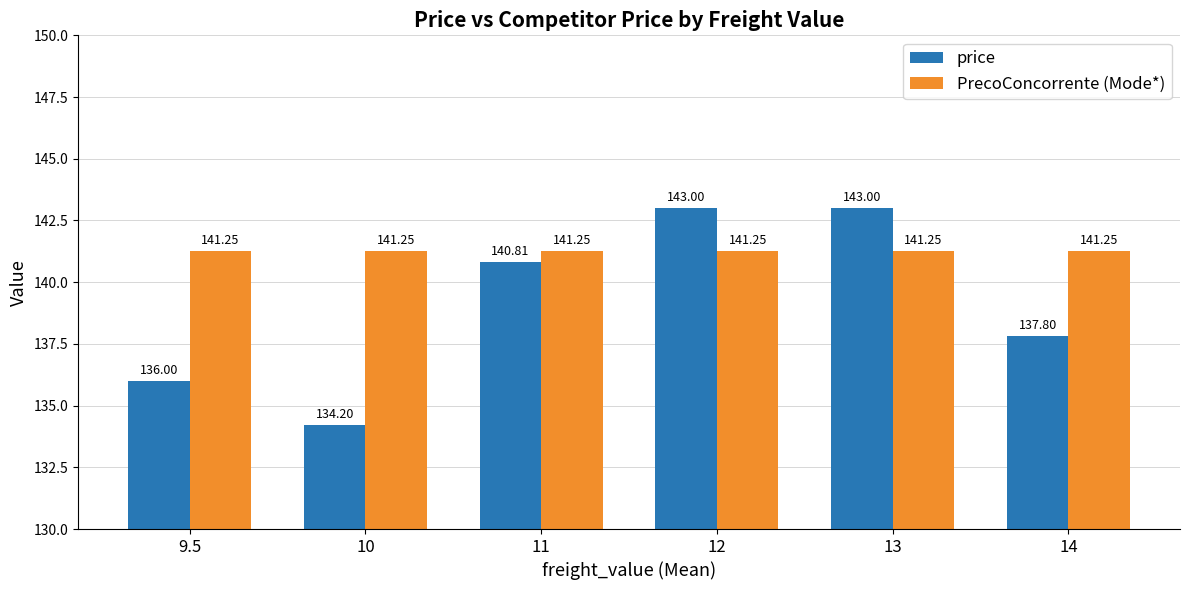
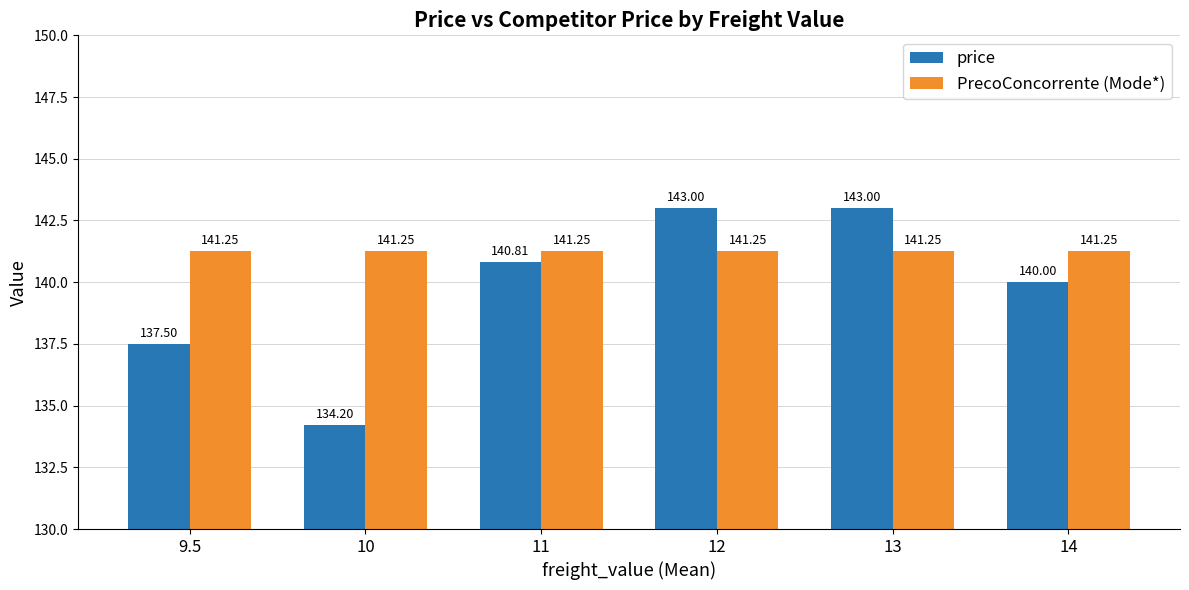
price, 9.5: 136.00 -> 137.50
price, 14: 137.80 -> 140.00
